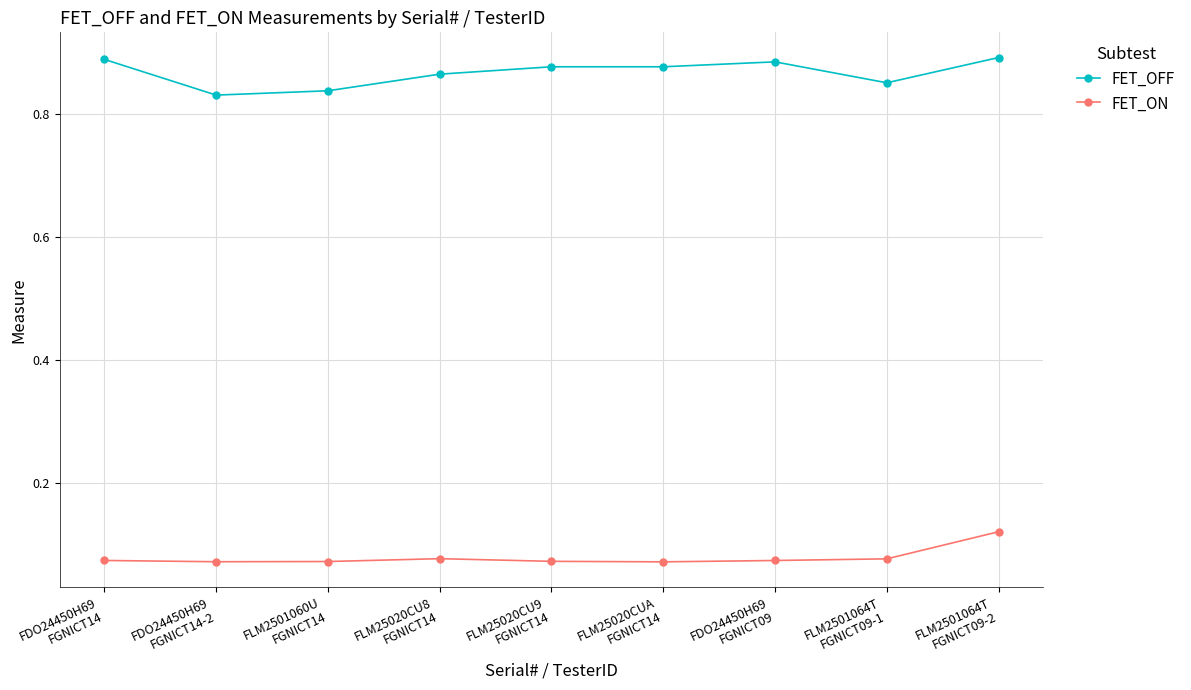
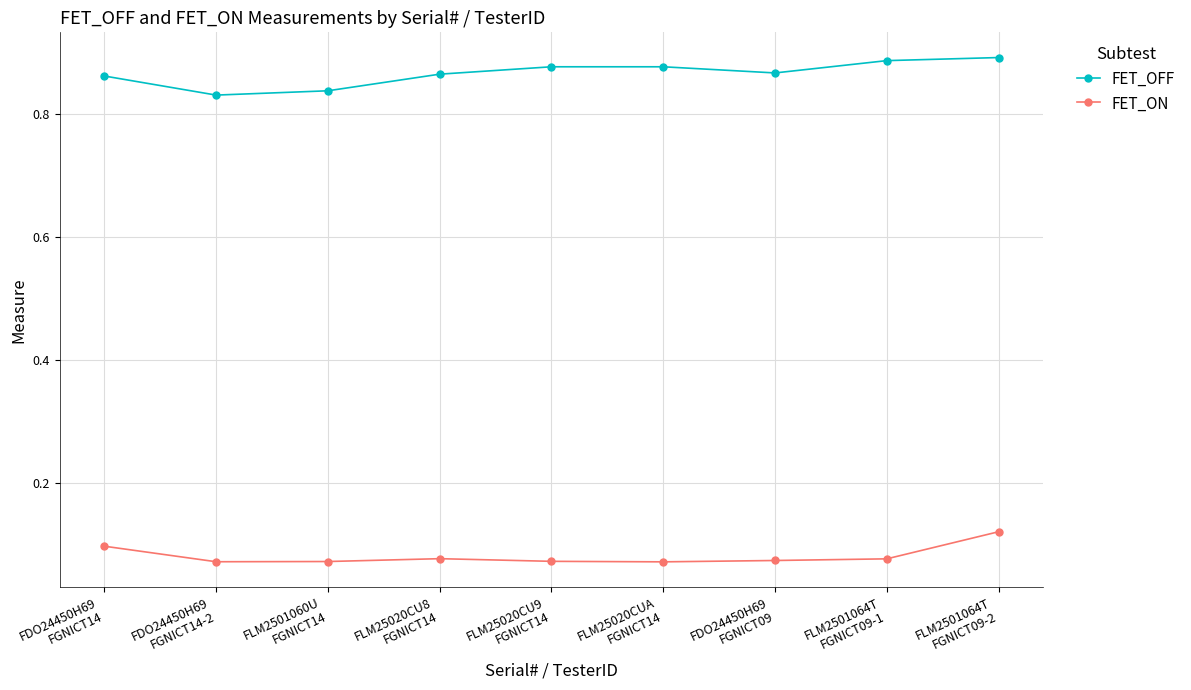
FET_OFF, FDO24450H69 FGNICT14: 0.89 -> 0.86
FET_ON, FDO24450H69 FGNICT14: 0.07 -> 0.10
FET_OFF, FDO24450H69 FGNICT09: 0.88 -> 0.87
FET_OFF, FLM2501064T FGNICT09-1: 0.85 -> 0.89
